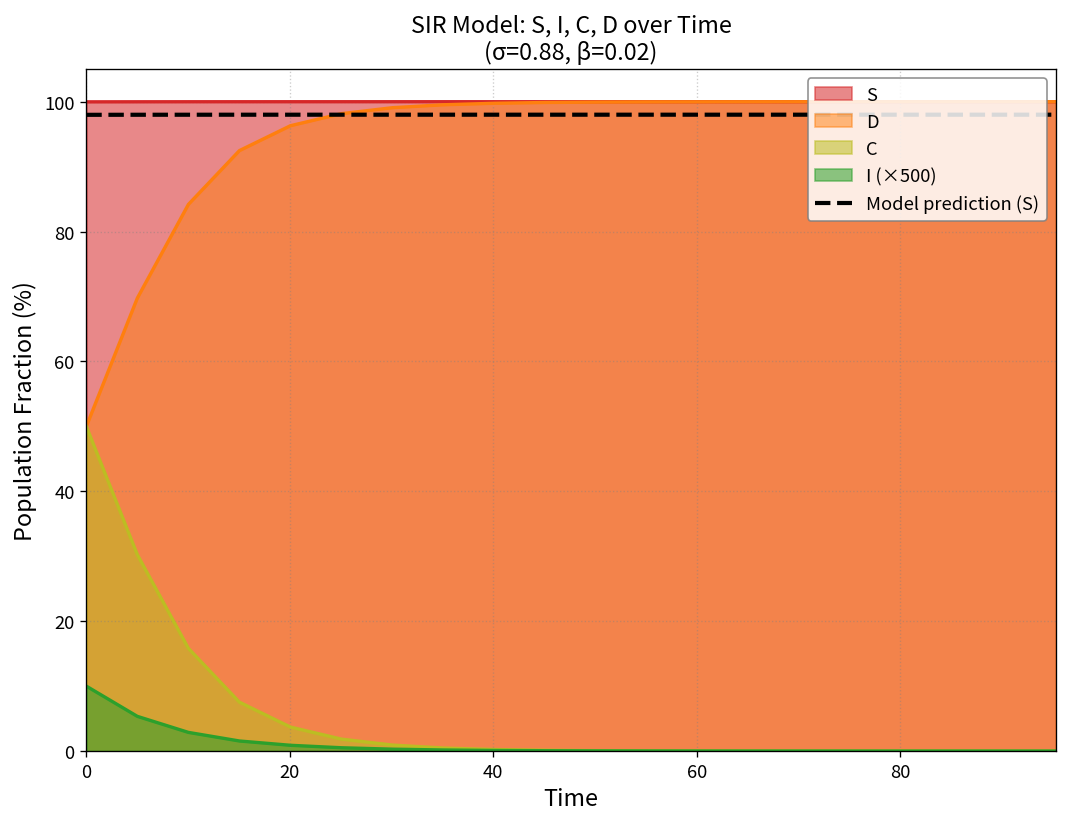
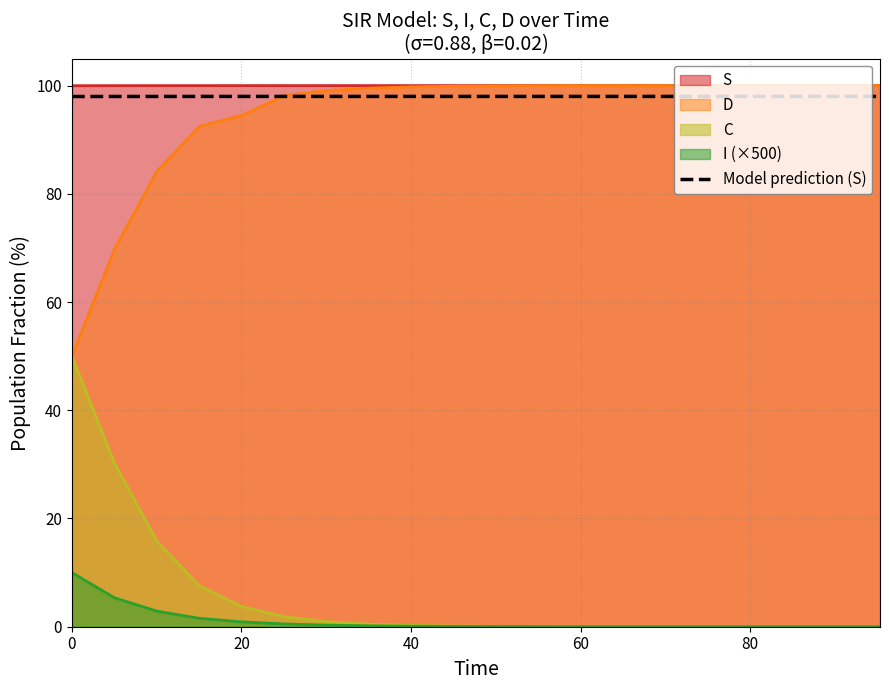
D, 20: 96 -> 95
